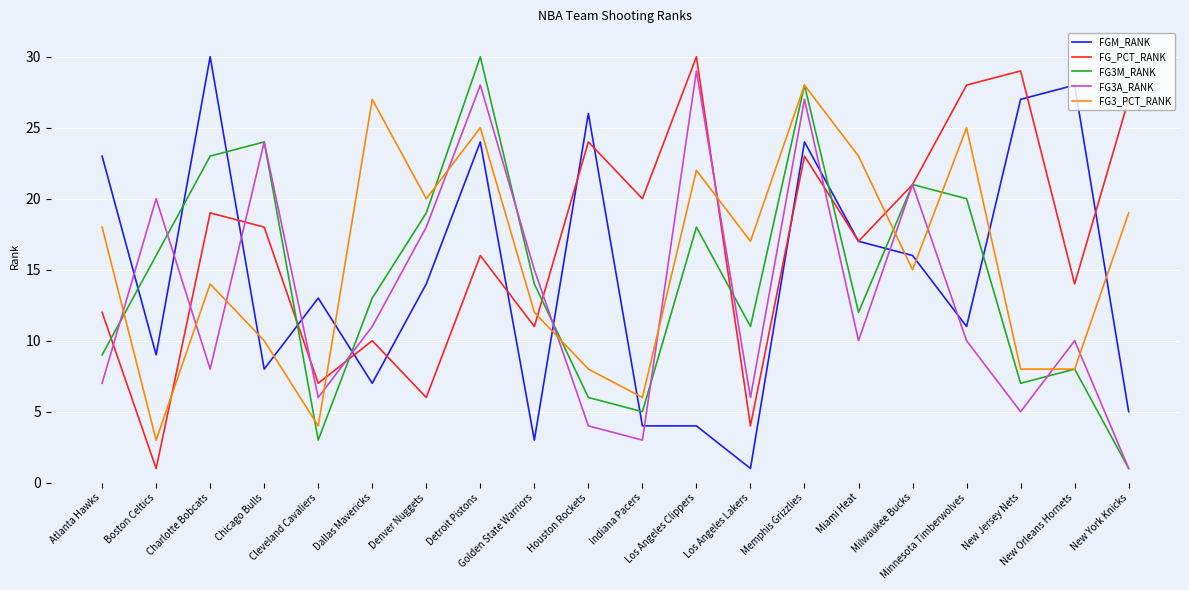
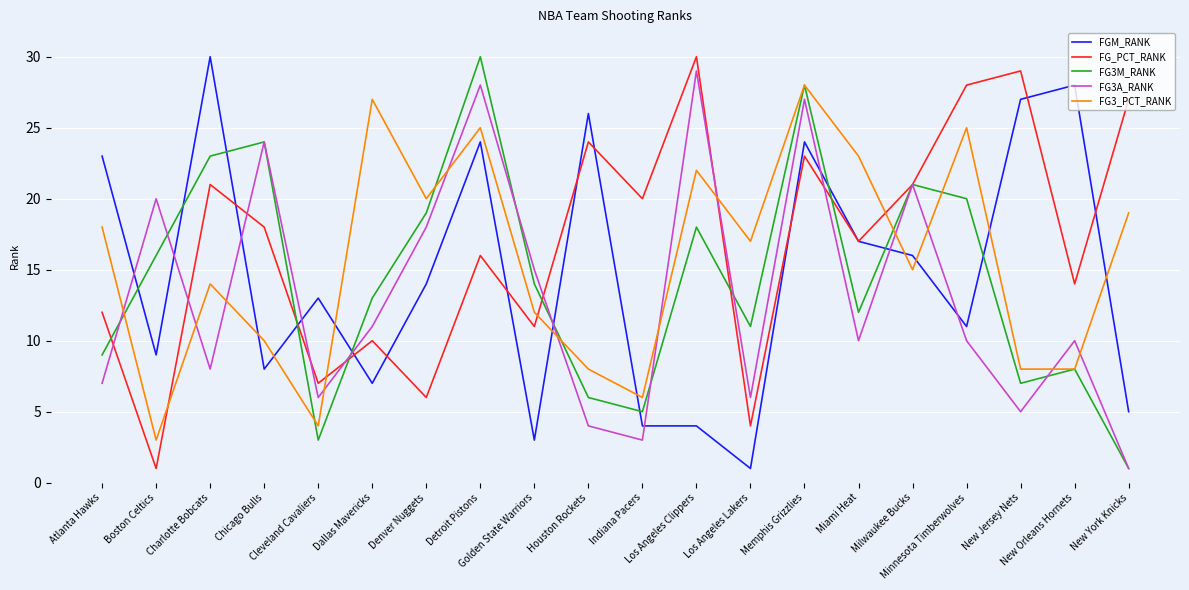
FG_PCT_RANK, Charlotte Bobcats: 19 -> 21
